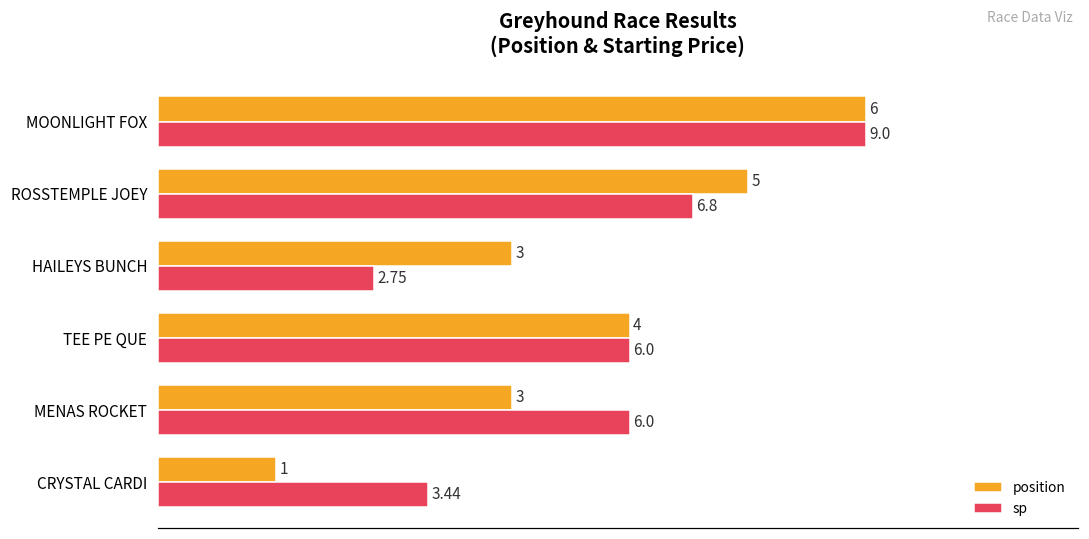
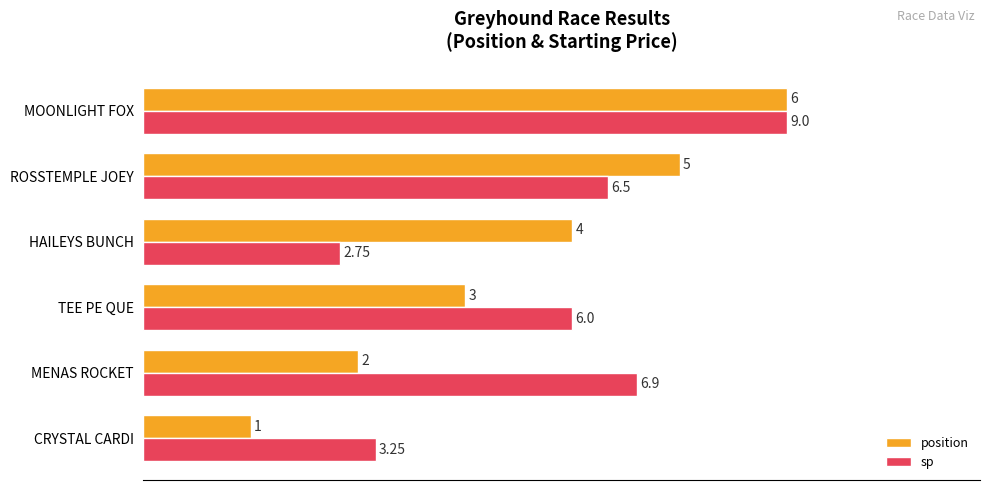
sp, ROSSTEMPLE JOEY: 6.8 -> 6.5
position, HAILEYS BUNCH: 3 -> 4
position, TEE PE QUE: 4 -> 3
position, MENAS ROCKET: 3 -> 2
sp, MENAS ROCKET: 6.0 -> 6.9
sp, CRYSTAL CARDI: 3.44 -> 3.25
